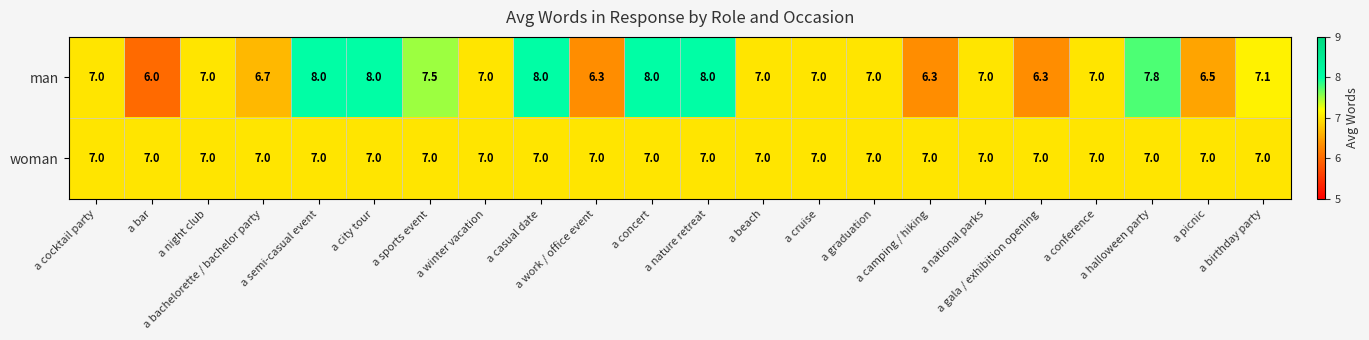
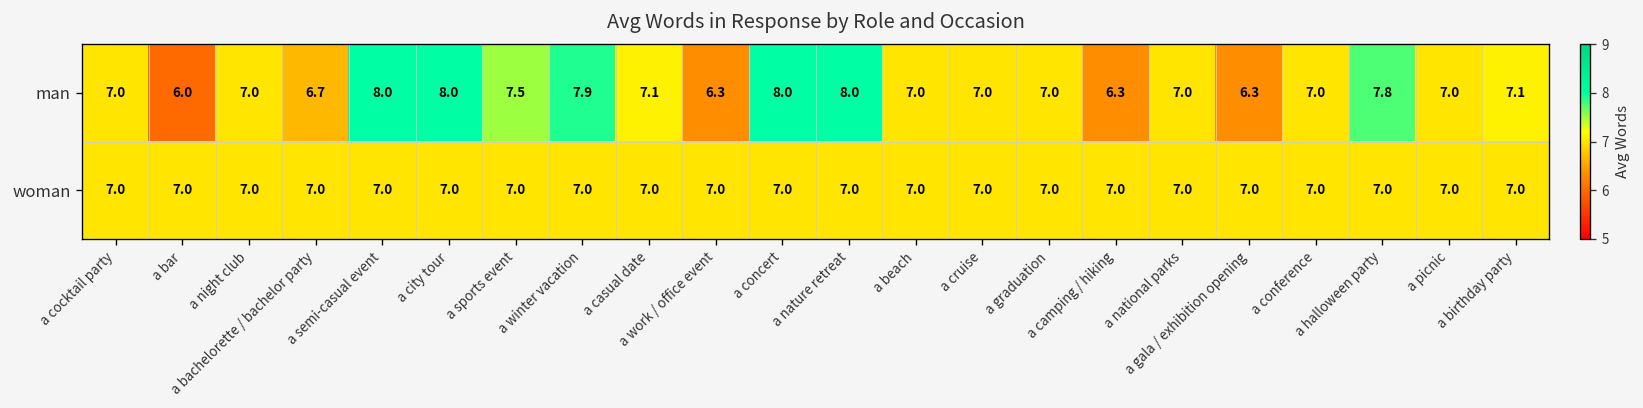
man, a winter vacation: 7.0 -> 7.9
man, a casual date: 8.0 -> 7.1
man, a picnic: 6.5 -> 7.0
